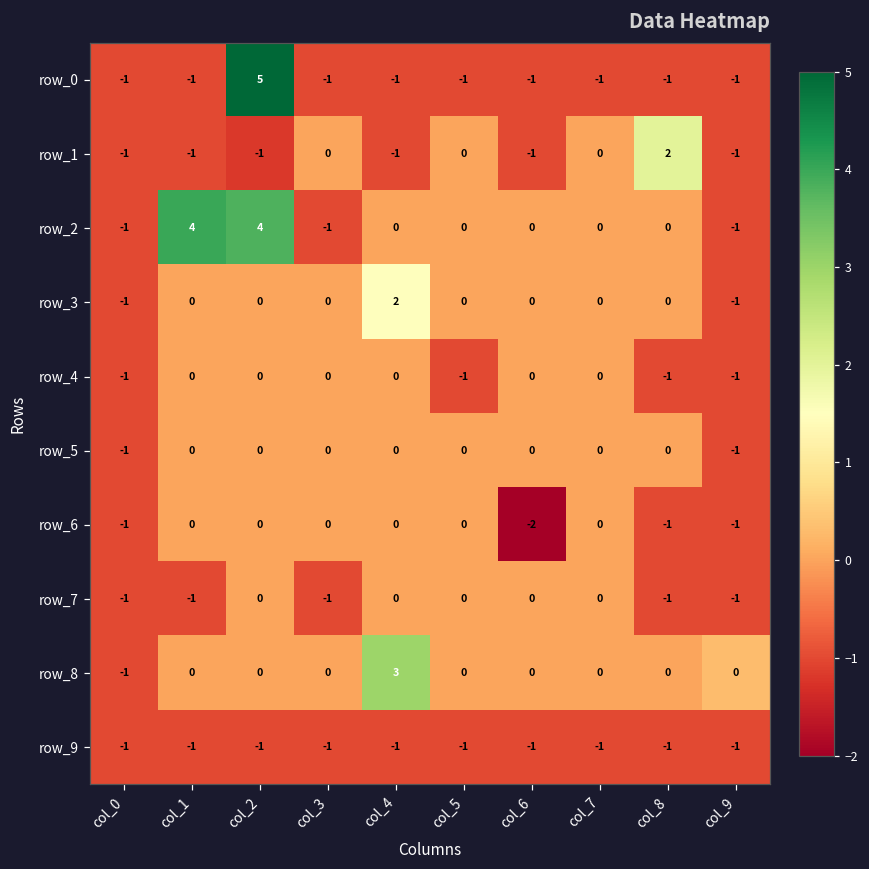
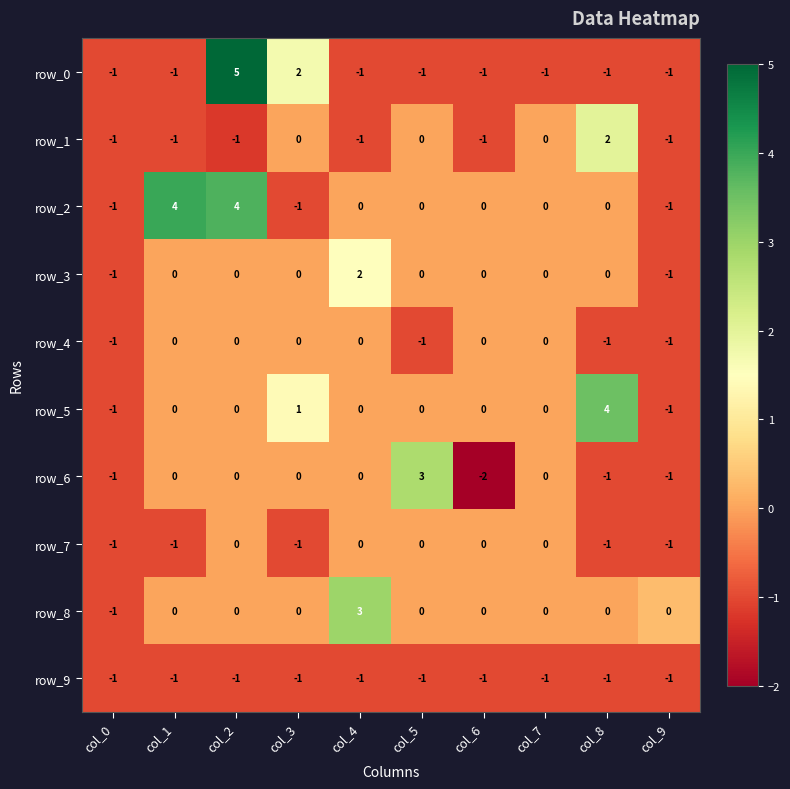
row_0, col_3: -1 -> 2
row_5, col_3: 0 -> 1
row_5, col_8: 0 -> 4
row_6, col_5: 0 -> 3
